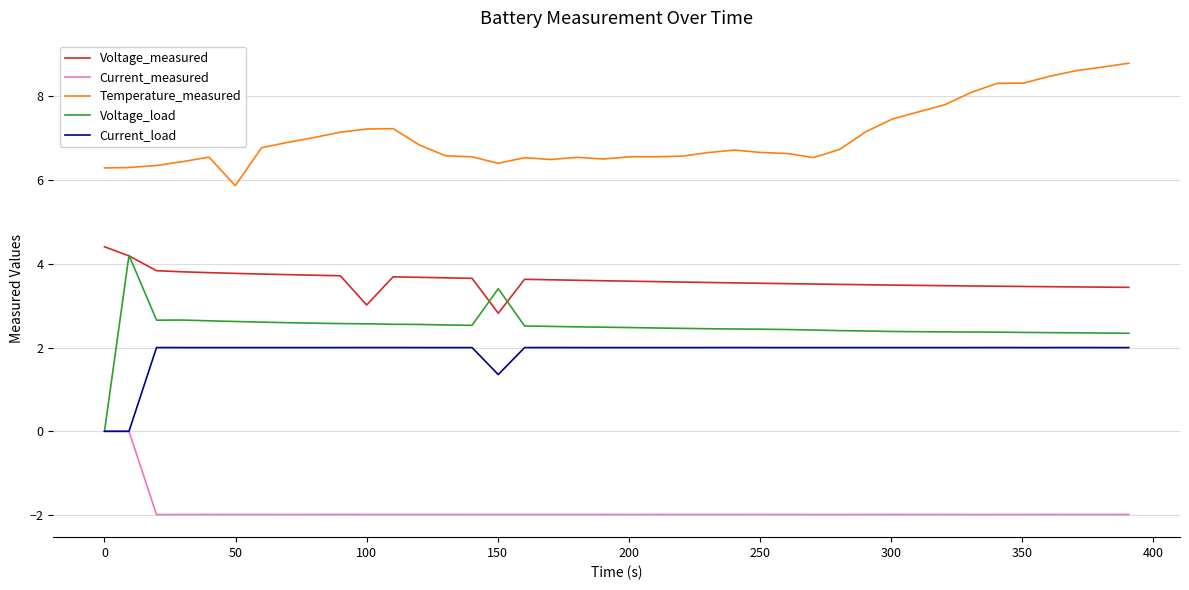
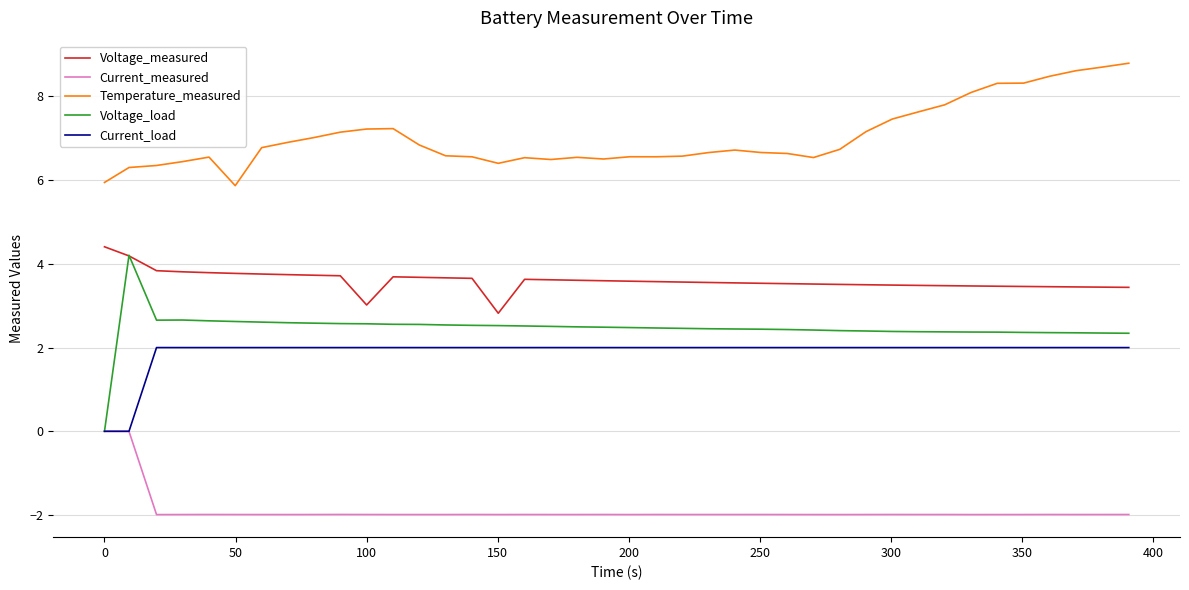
Temperature_measured, 0: 6.3 -> 5.9
Voltage_load, 150: 3.4 -> 2.5
Current_load, 150: 1.4 -> 2.0
